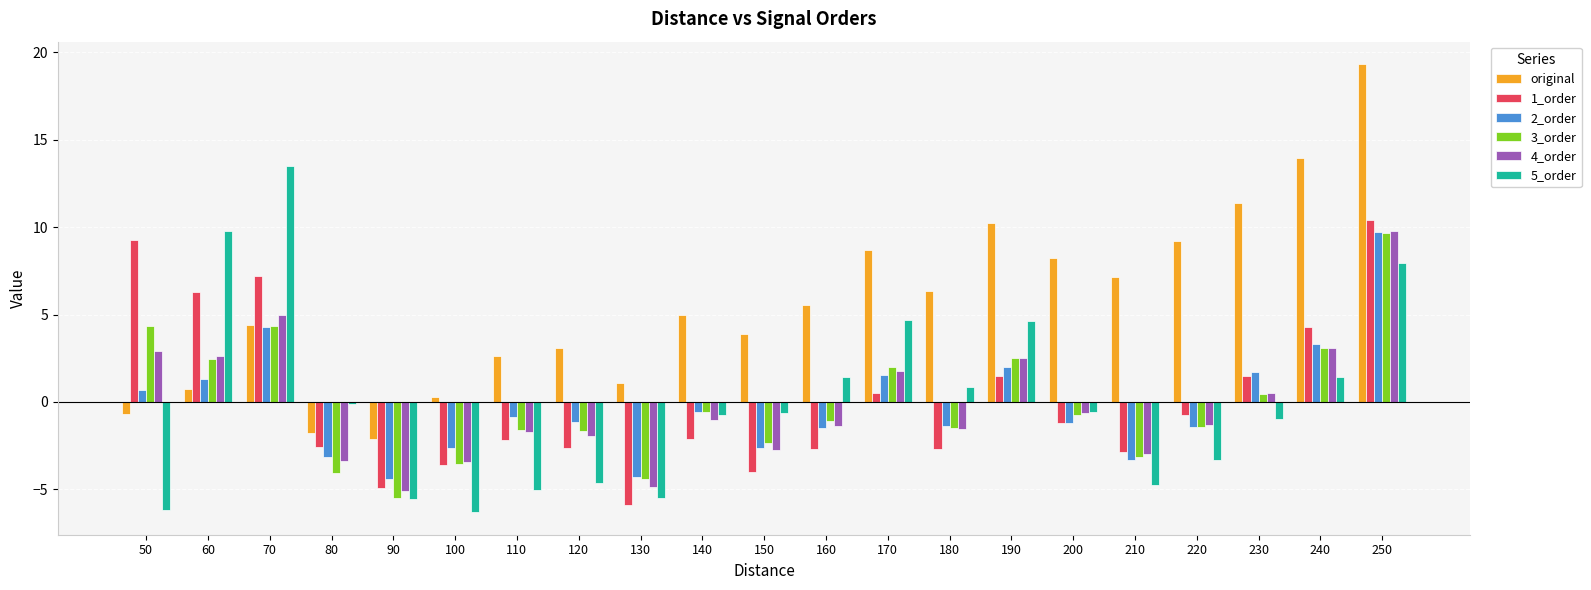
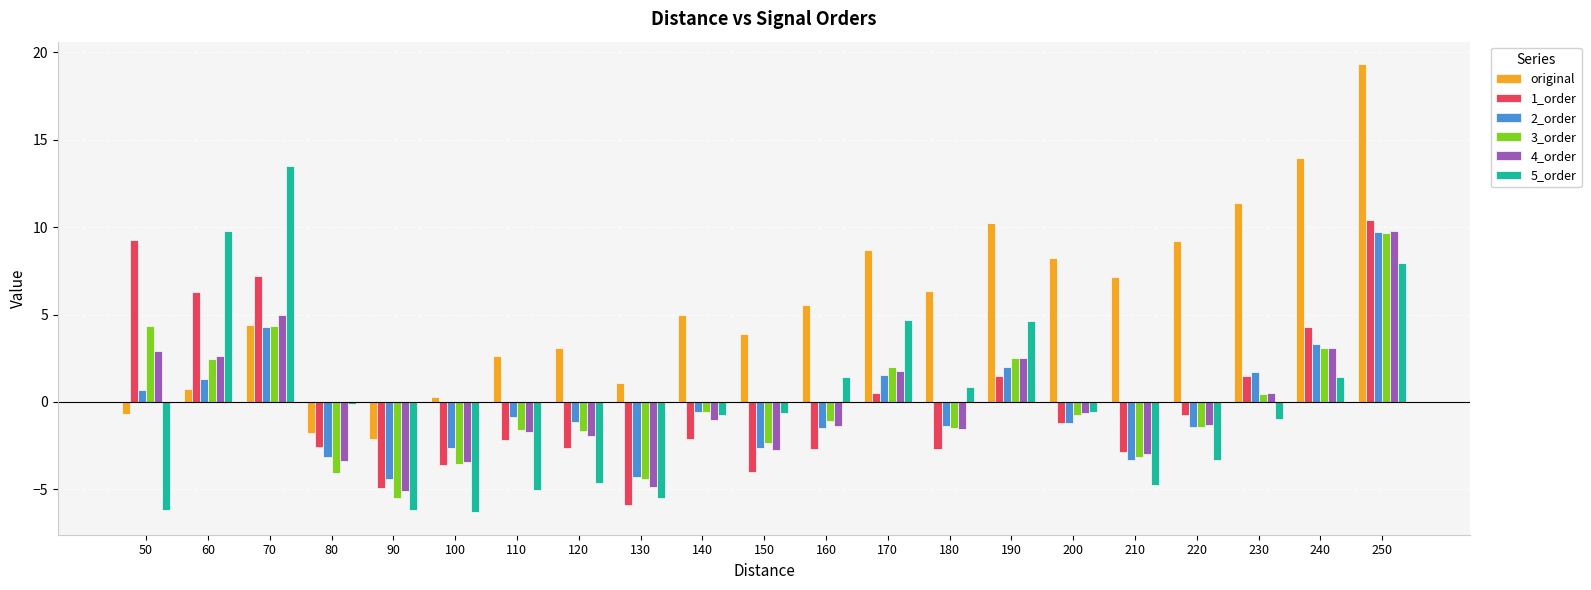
5_order, 90: -5.6 -> -6.2
